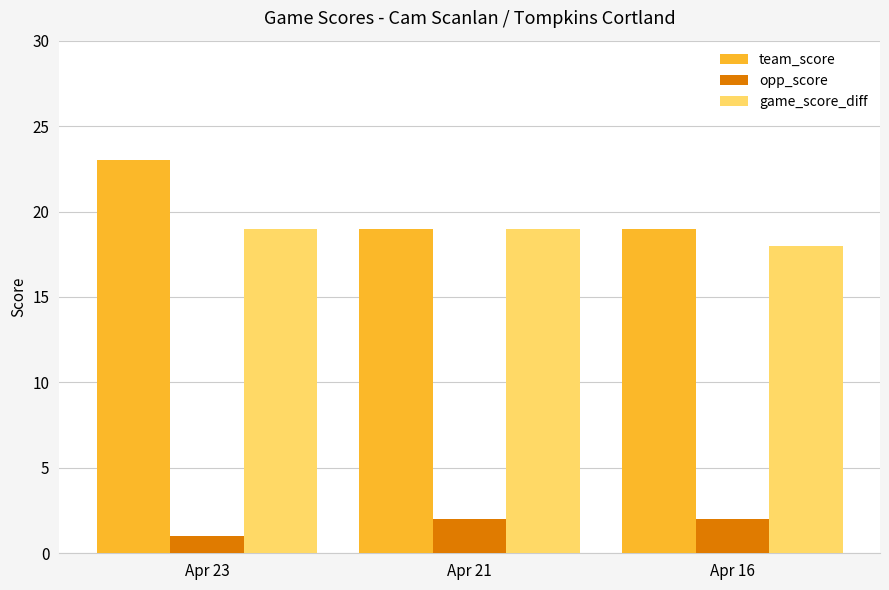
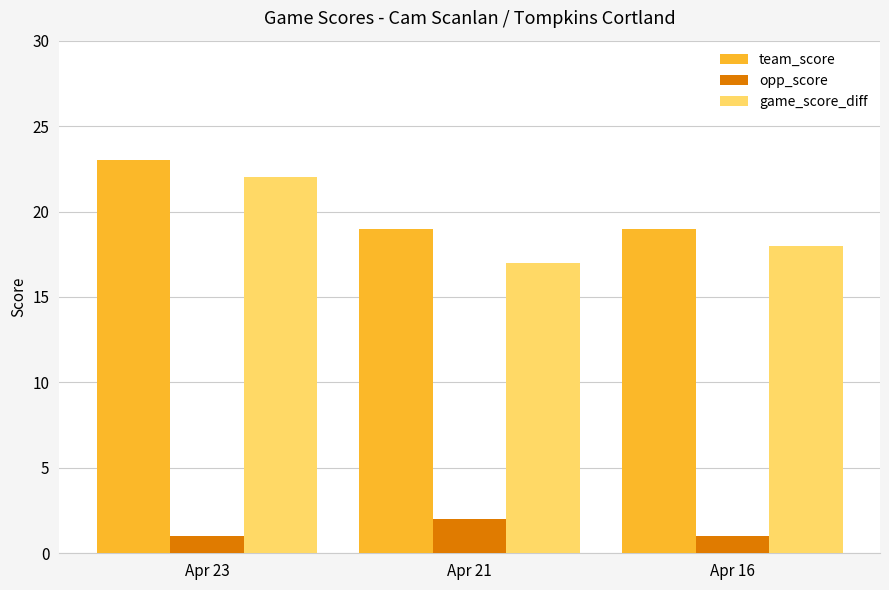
game_score_diff, Apr 23: 19 -> 22
game_score_diff, Apr 21: 19 -> 17
opp_score, Apr 16: 2 -> 1
